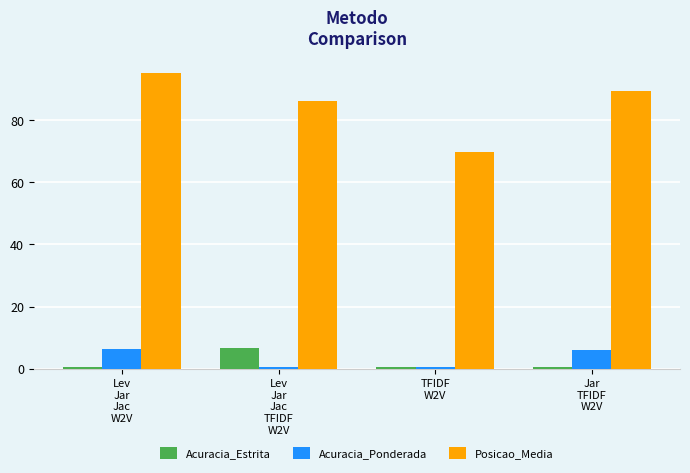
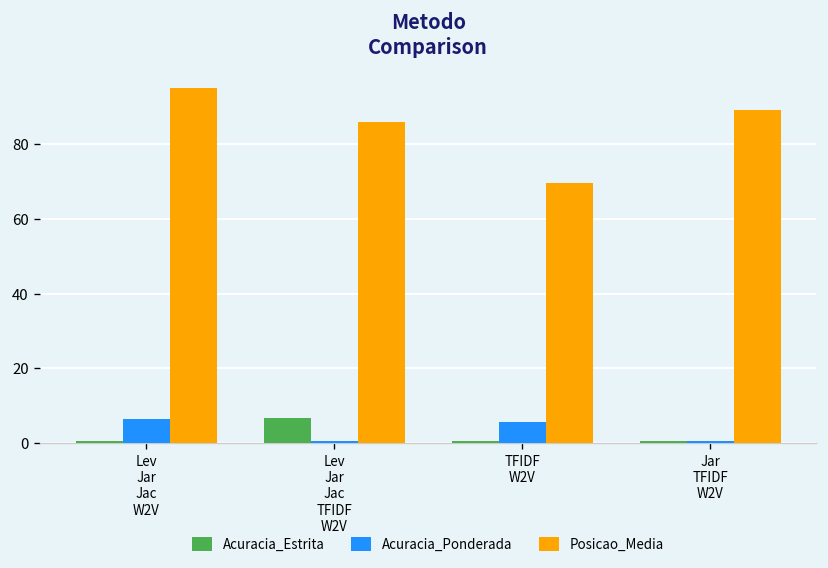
Acuracia_Ponderada, TFIDF W2V: 1 -> 6
Acuracia_Ponderada, Jar TFIDF W2V: 6 -> 1
